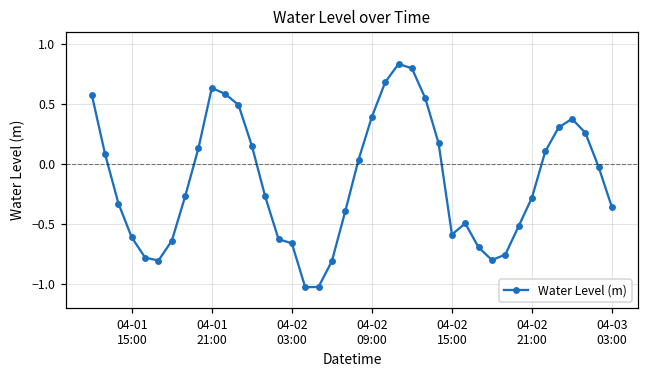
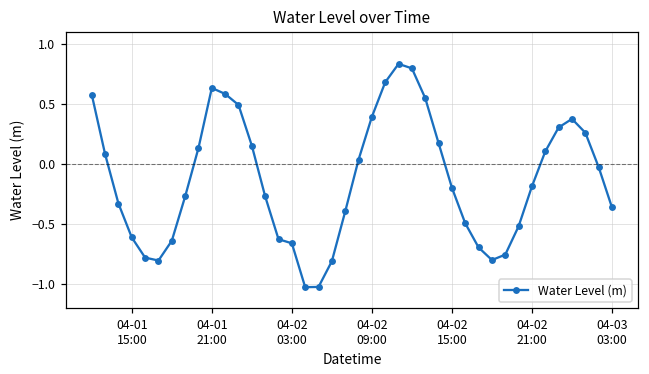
04-02 15:00: -0.59 -> -0.20
04-02 21:00: -0.28 -> -0.18
